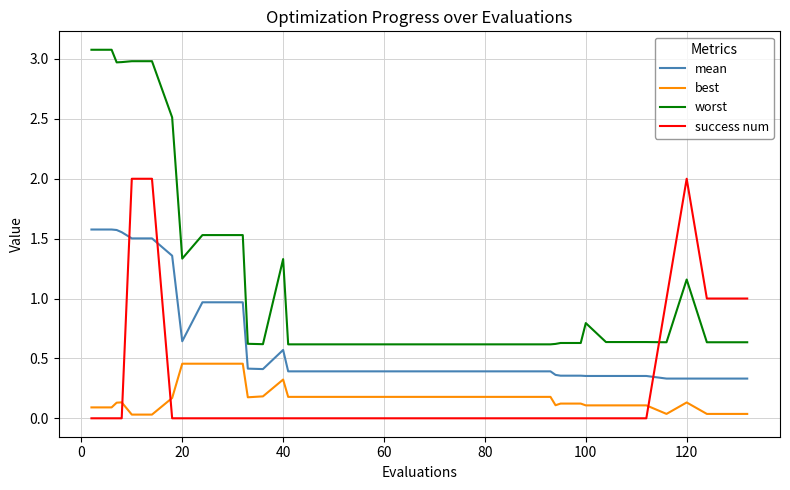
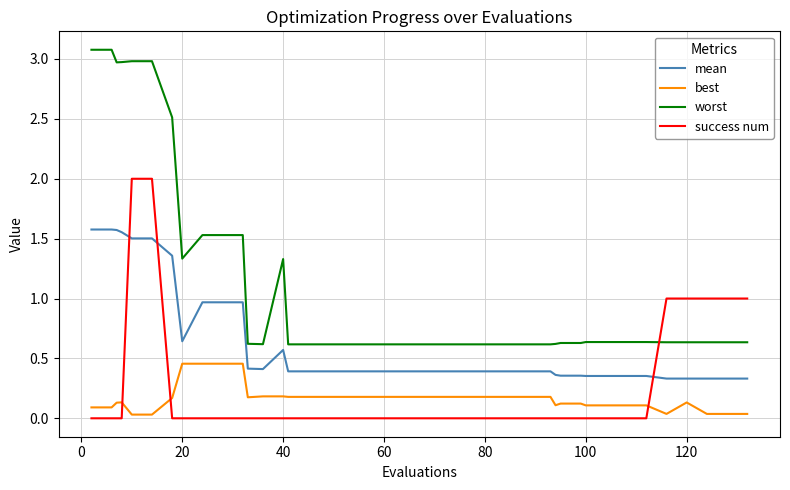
best, 40: 0.32 -> 0.18
worst, 100: 0.80 -> 0.64
worst, 120: 1.16 -> 0.63
success num, 120: 2 -> 1
